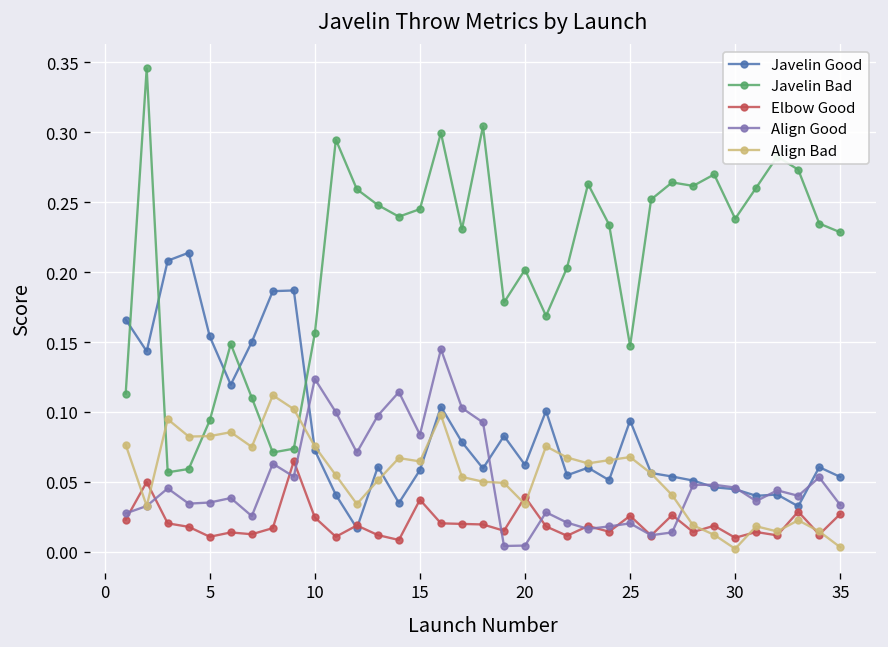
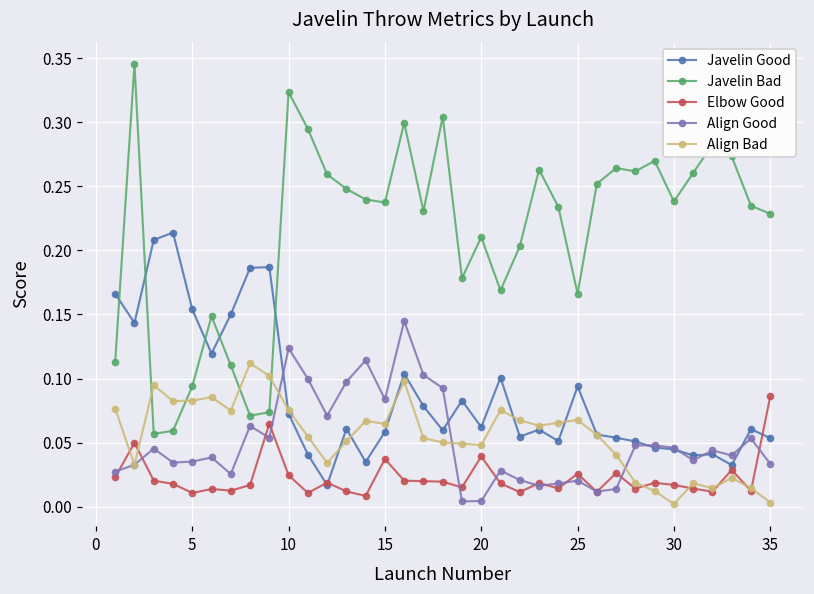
Javelin Bad, 10: 0.156 -> 0.324
Javelin Bad, 15: 0.245 -> 0.237
Javelin Bad, 20: 0.202 -> 0.210
Align Bad, 20: 0.034 -> 0.048
Javelin Bad, 25: 0.147 -> 0.166
Elbow Good, 30: 0.010 -> 0.017
Elbow Good, 35: 0.027 -> 0.086
